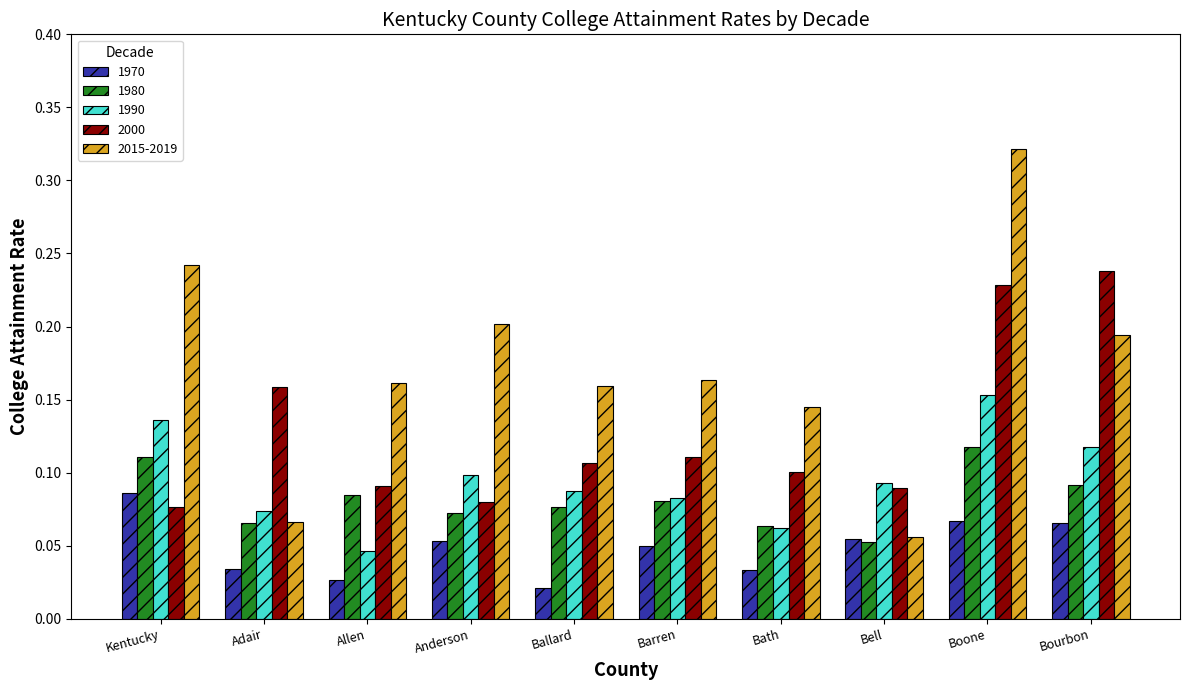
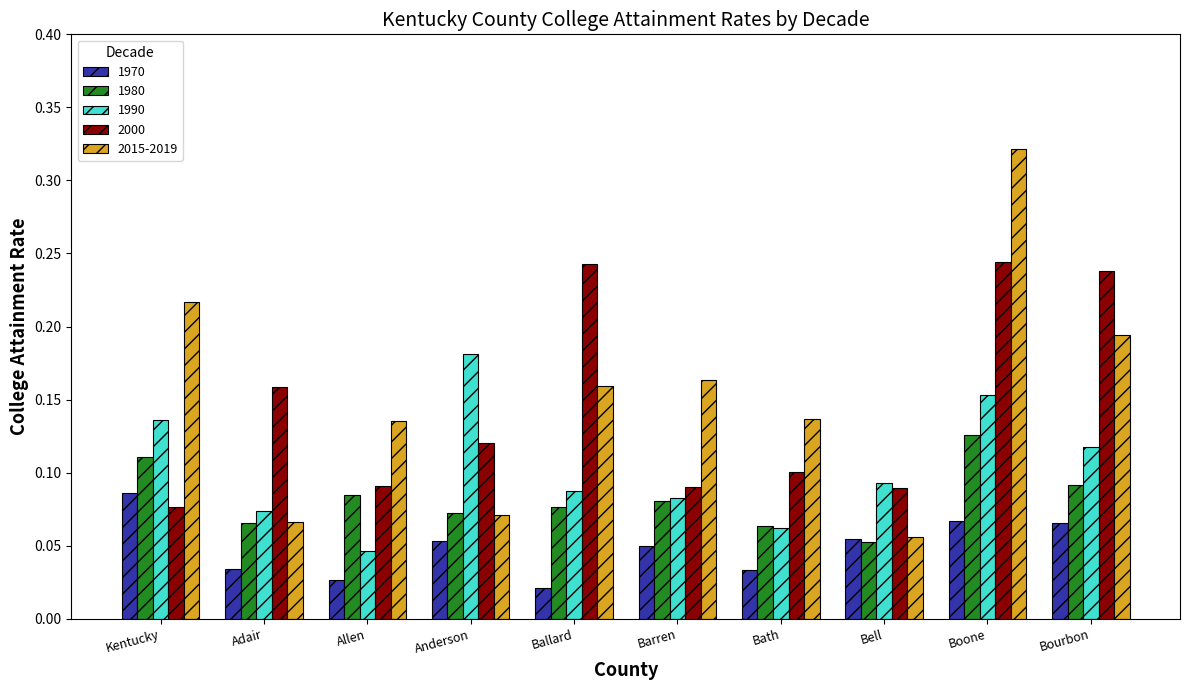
2015-2019, Kentucky: 0.242 -> 0.217
2015-2019, Allen: 0.161 -> 0.136
1990, Anderson: 0.099 -> 0.181
2000, Anderson: 0.08 -> 0.12
2015-2019, Anderson: 0.202 -> 0.071
2000, Ballard: 0.106 -> 0.243
2000, Barren: 0.111 -> 0.090
2015-2019, Bath: 0.145 -> 0.137
1980, Boone: 0.118 -> 0.126
2000, Boone: 0.228 -> 0.244
